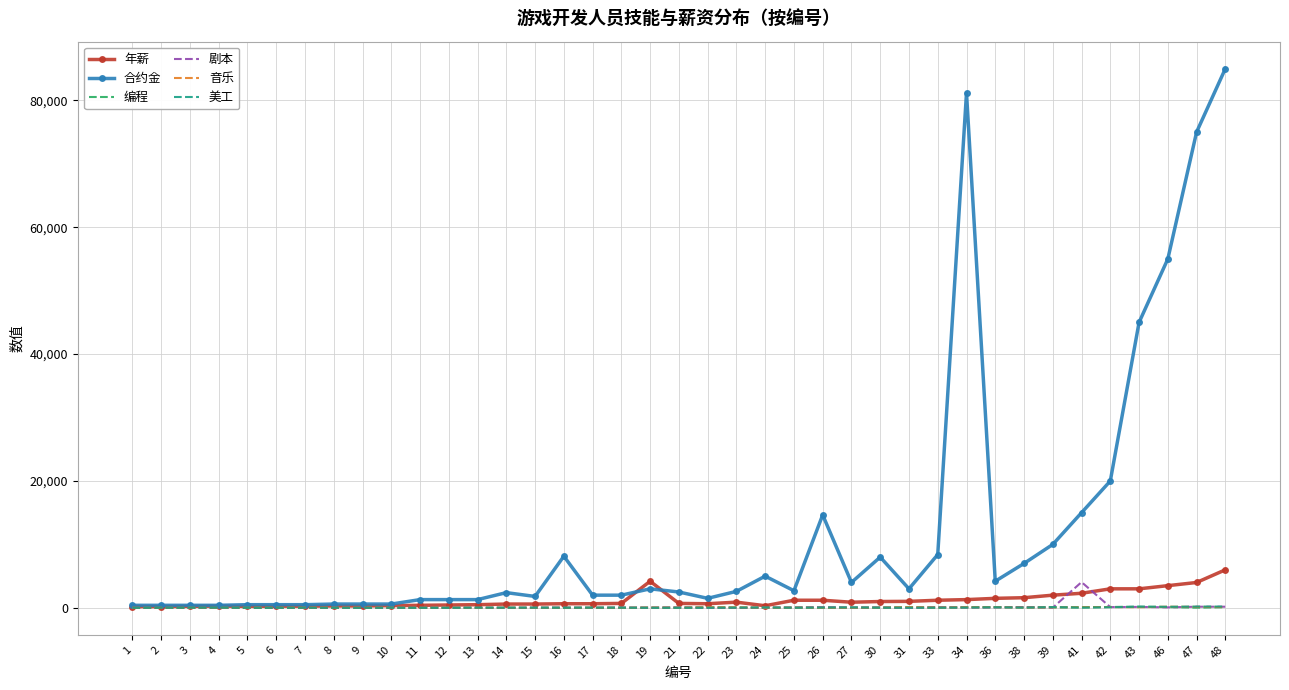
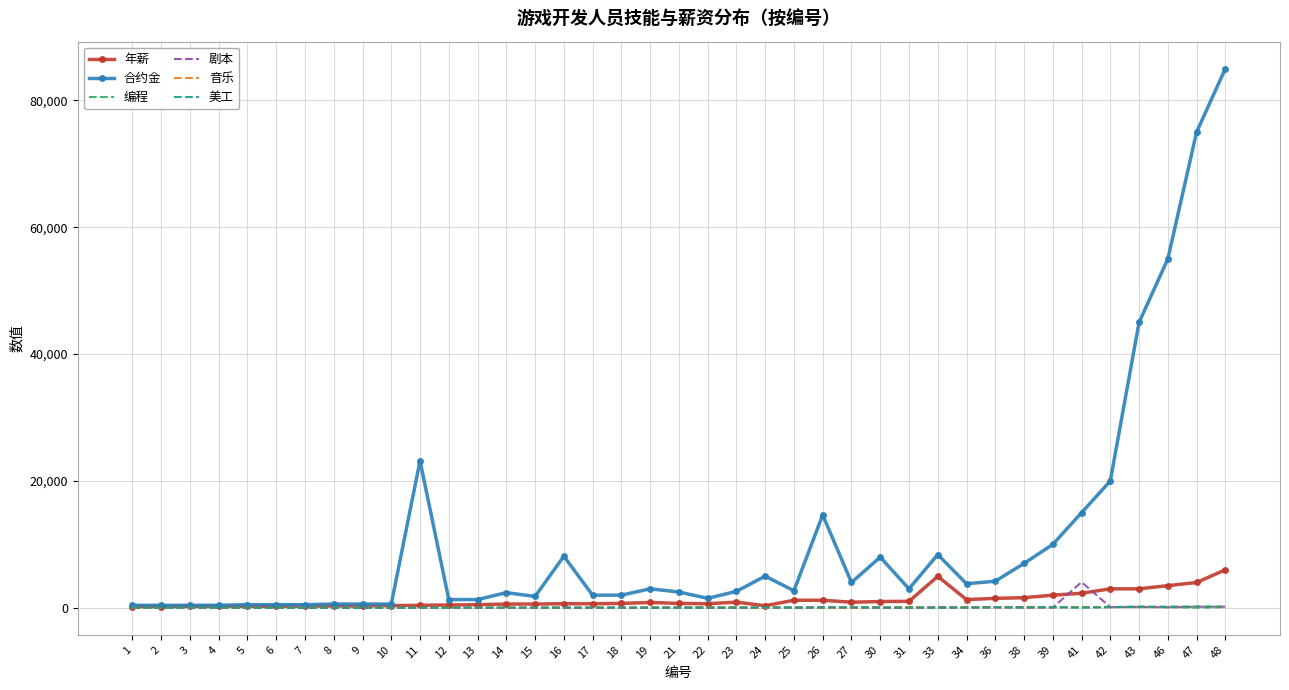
合约金, 11: 1,000 -> 23,000
年薪, 19: 4,000 -> 1,000
年薪, 33: 1,000 -> 5,000
合约金, 34: 81,000 -> 4,000
